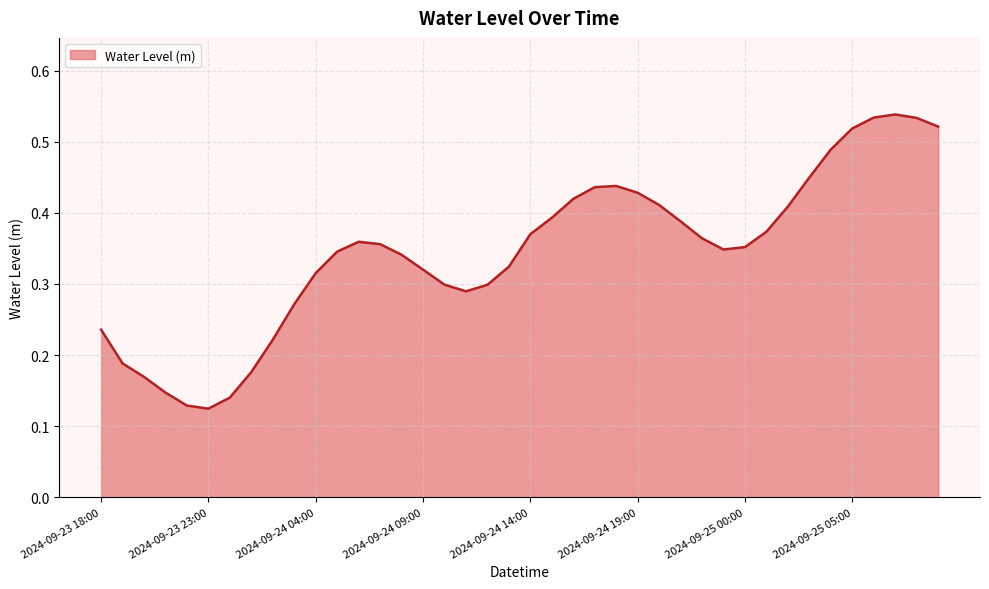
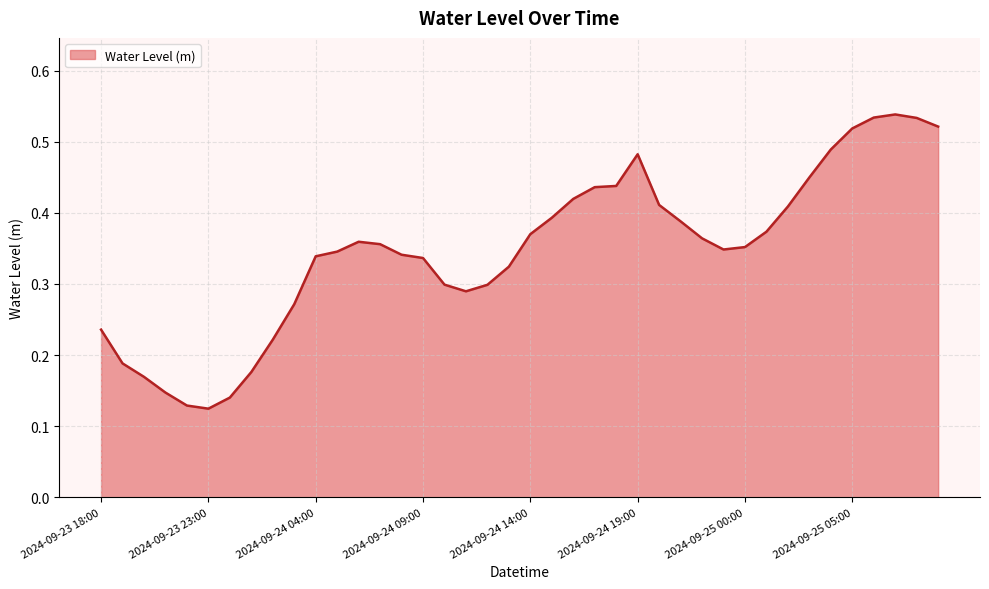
2024-09-24 04:00: 0.32 -> 0.34
2024-09-24 09:00: 0.32 -> 0.34
2024-09-24 19:00: 0.43 -> 0.48
